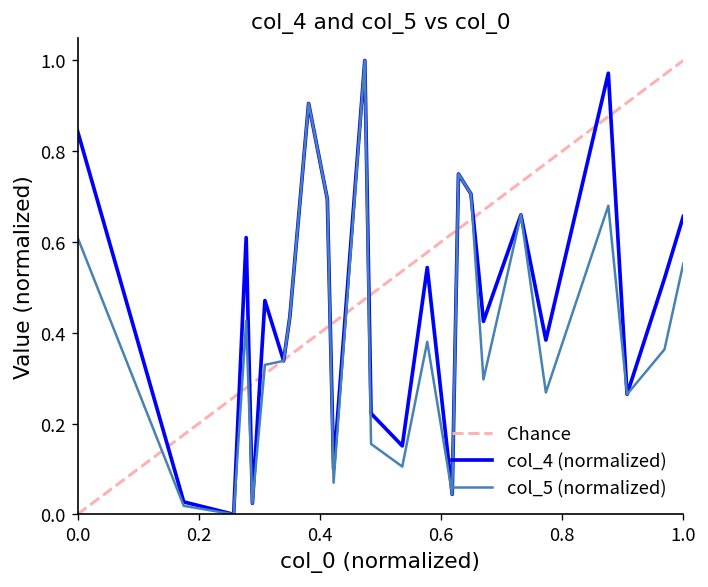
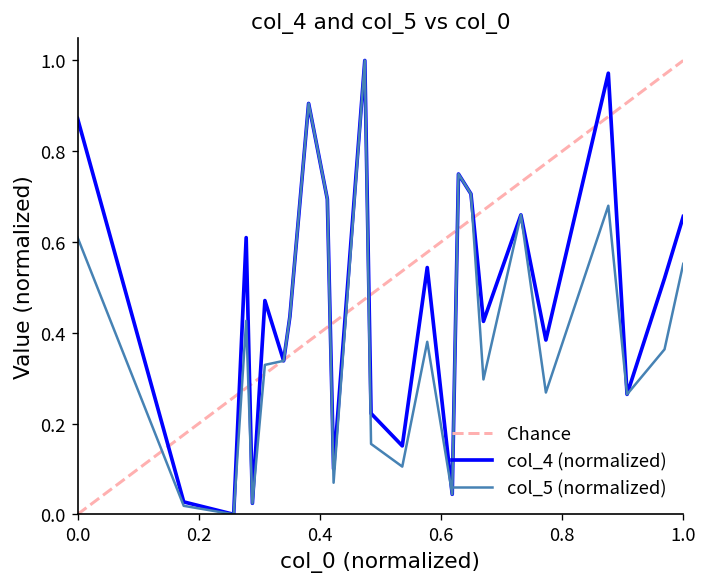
col_4 (normalized), 0.0: 0.84 -> 0.87
